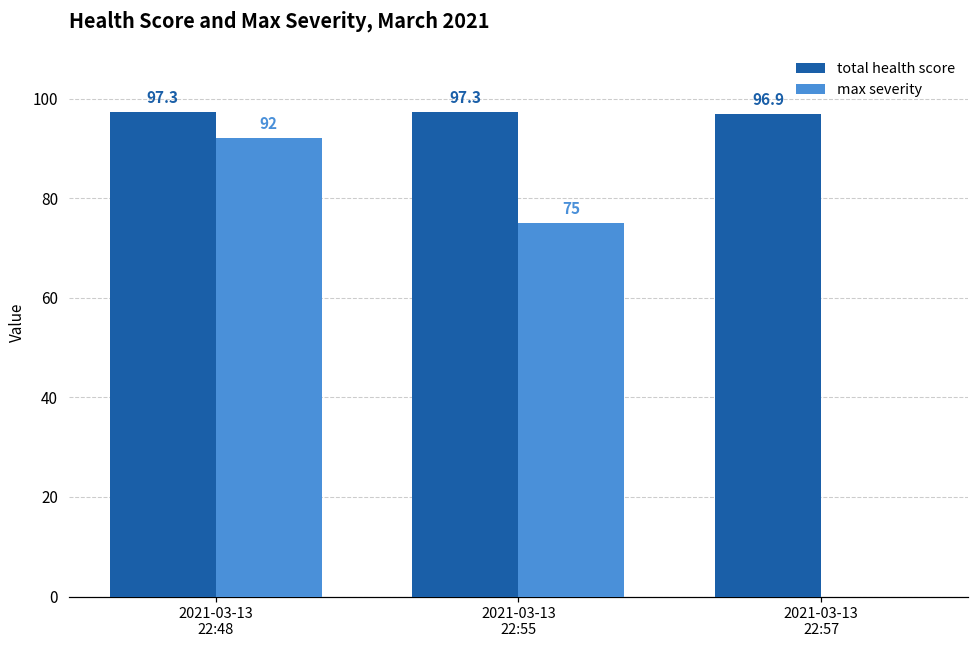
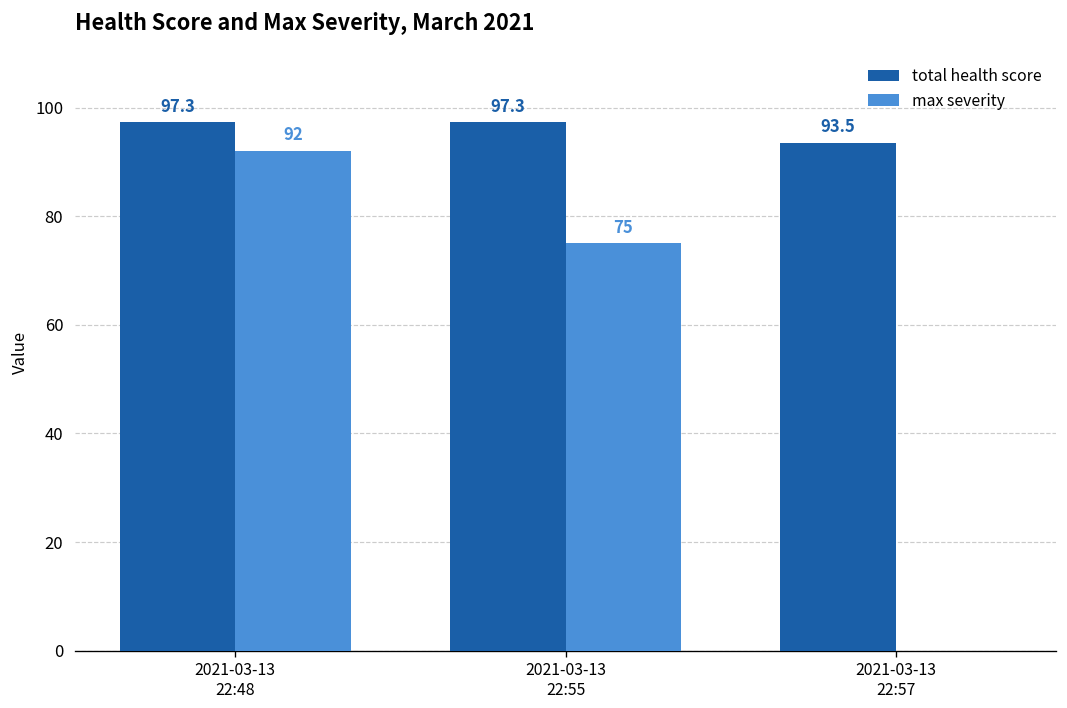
total health score, 2021-03-13 22:57: 96.9 -> 93.5
